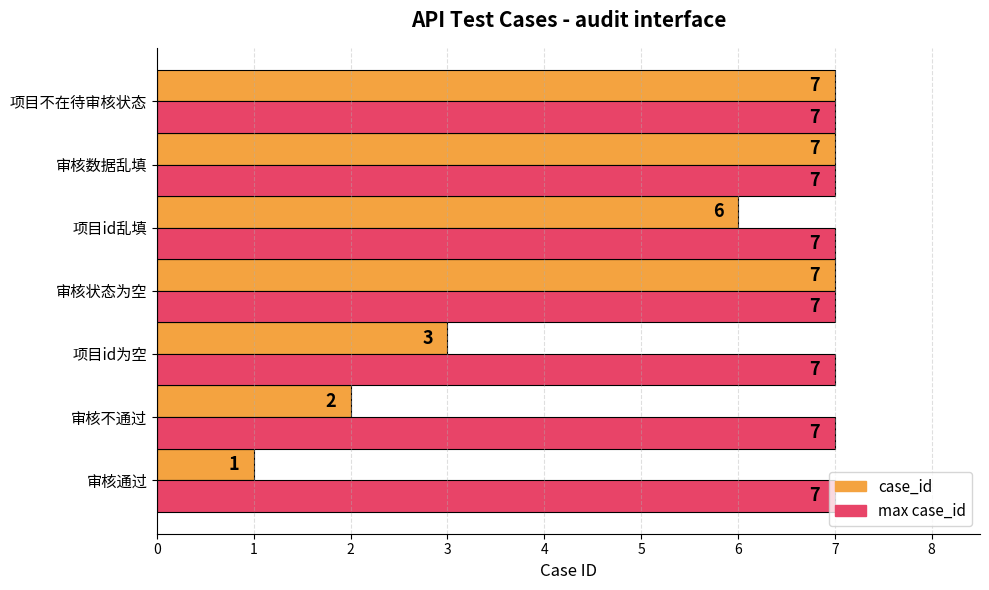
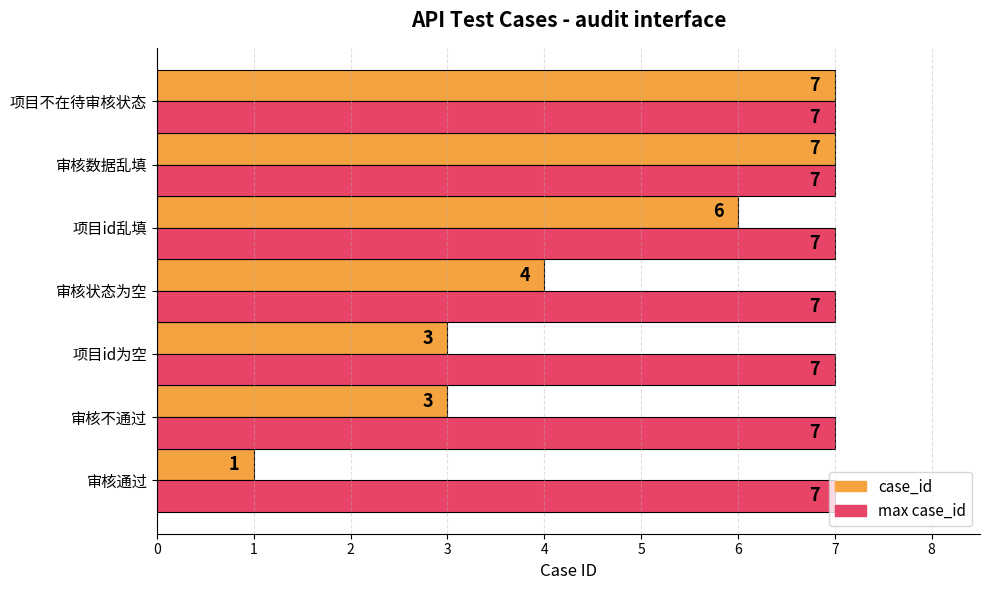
case_id, 审核状态为空: 7 -> 4
case_id, 审核不通过: 2 -> 3
